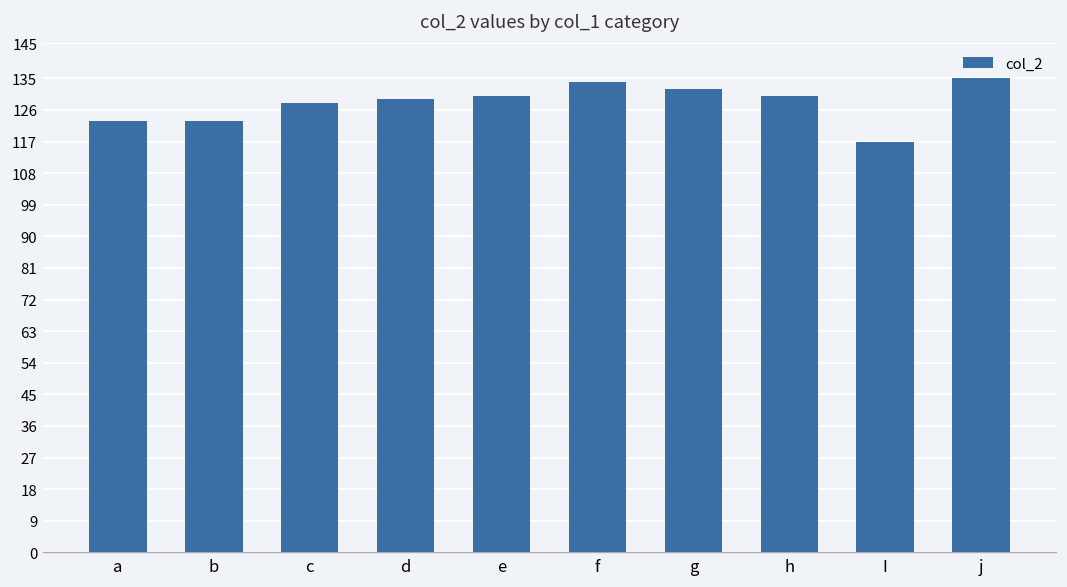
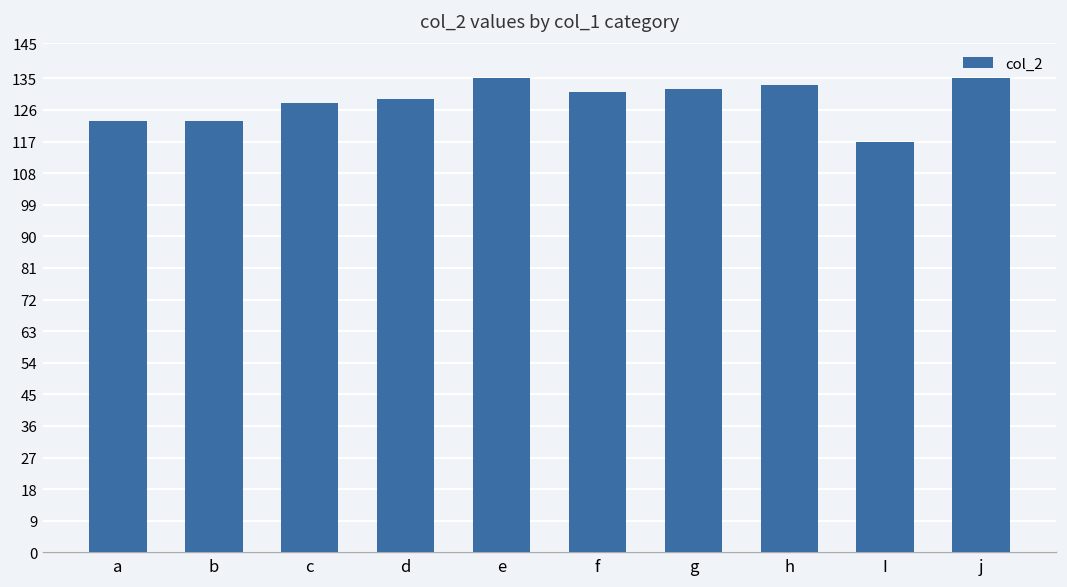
e: 130 -> 135
f: 134 -> 131
h: 130 -> 133
